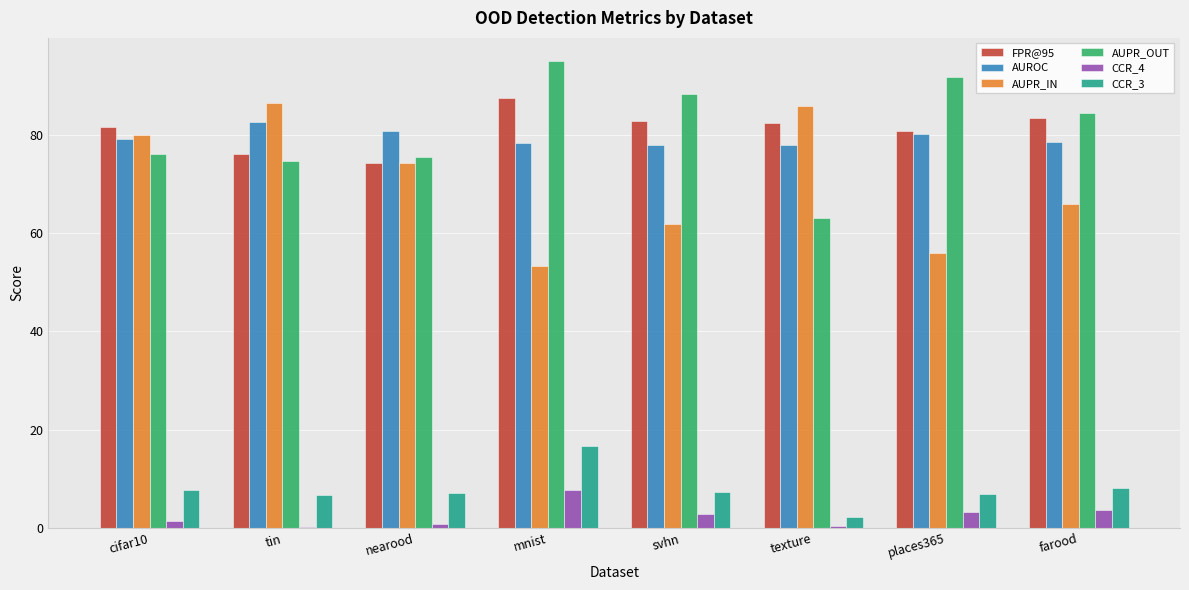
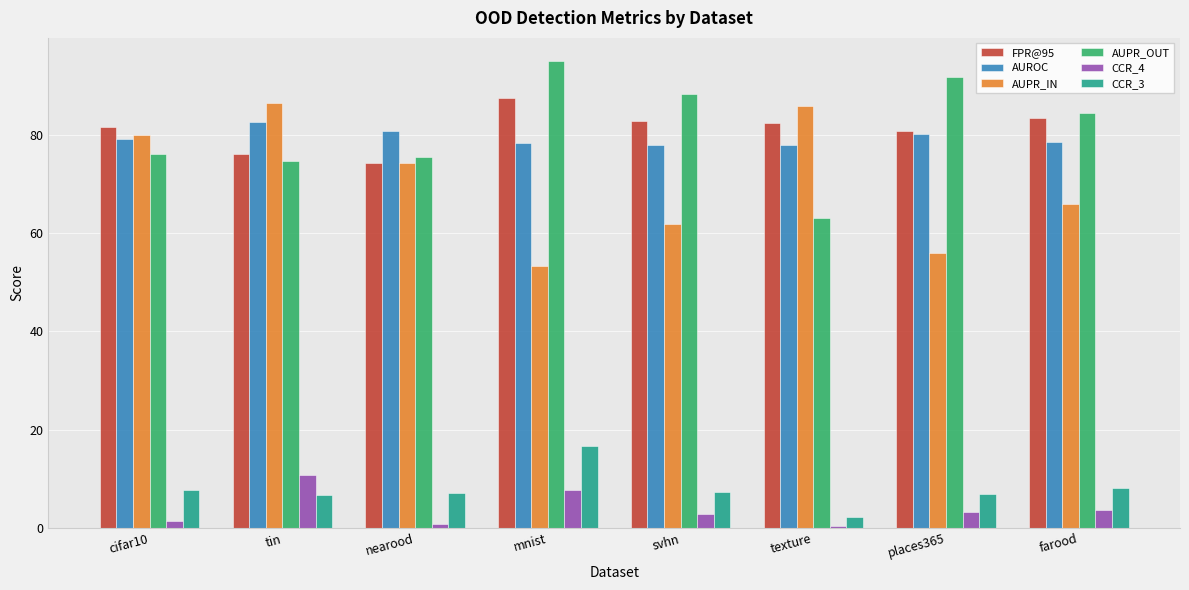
CCR_4, tin: 0 -> 11
